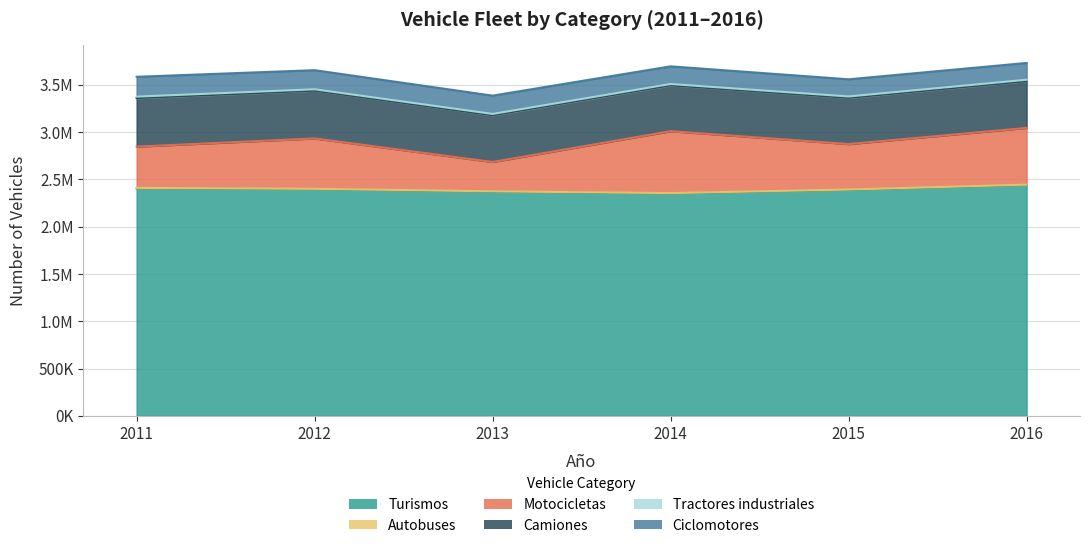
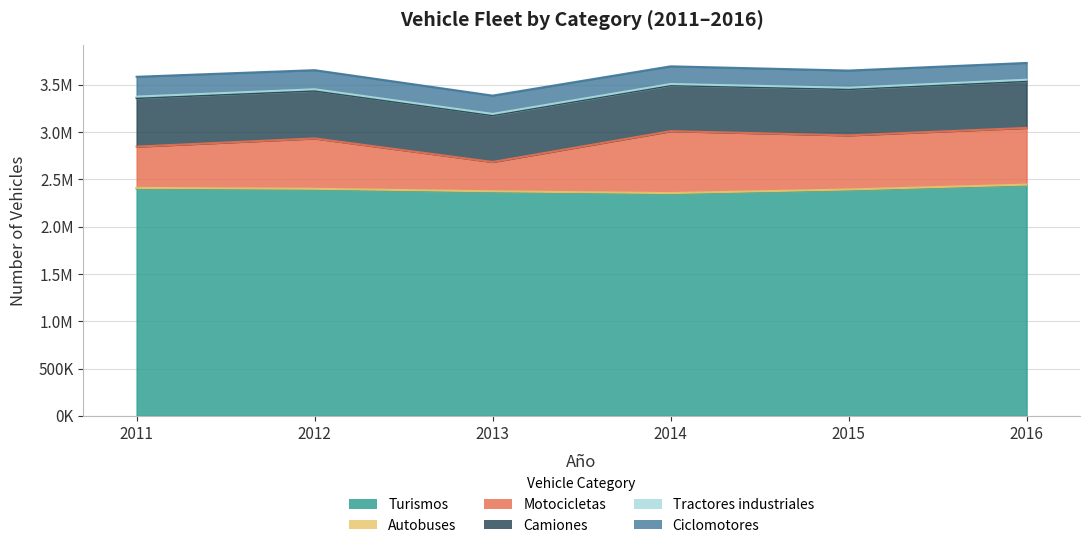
Motocicletas, 2015: 500000 -> 600000
